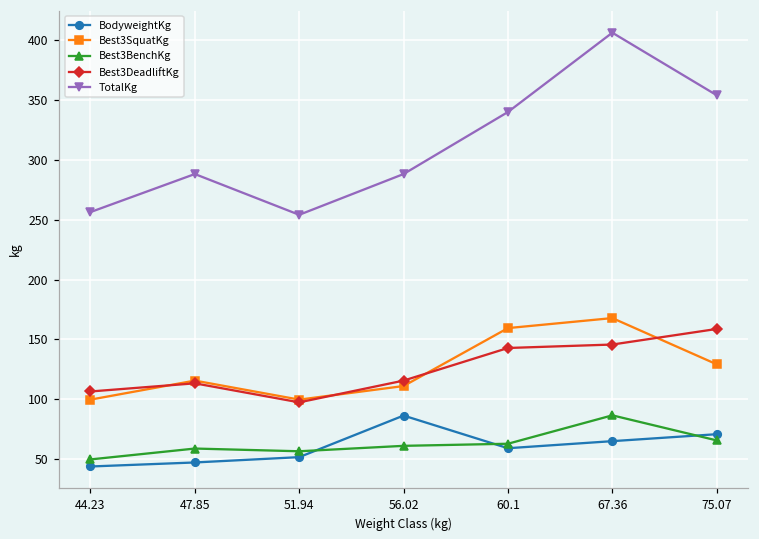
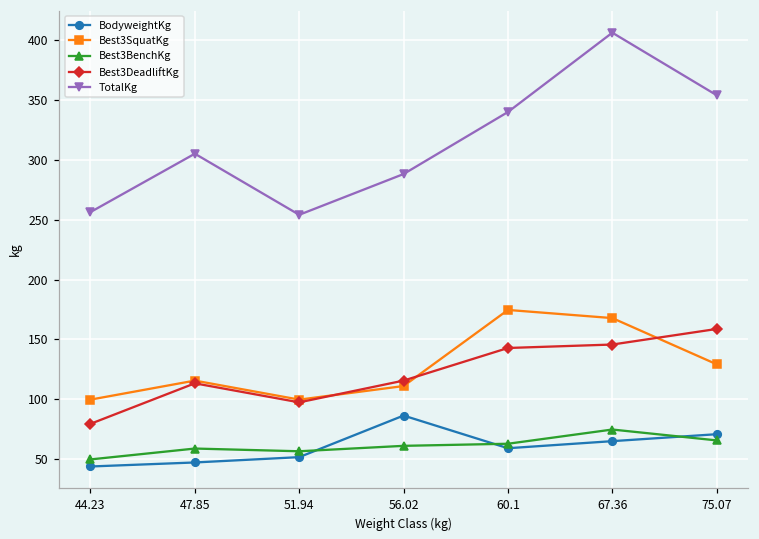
Best3DeadliftKg, 44.23: 107 -> 80
TotalKg, 47.85: 288 -> 305
Best3SquatKg, 60.1: 159 -> 175
Best3BenchKg, 67.36: 87 -> 75
